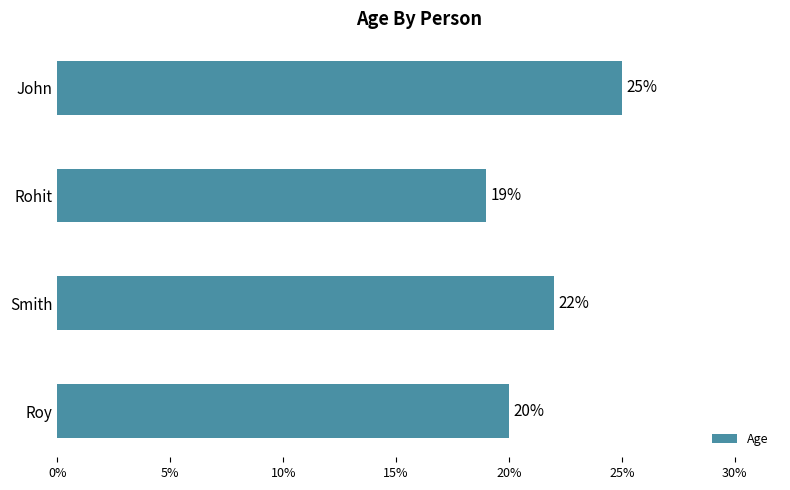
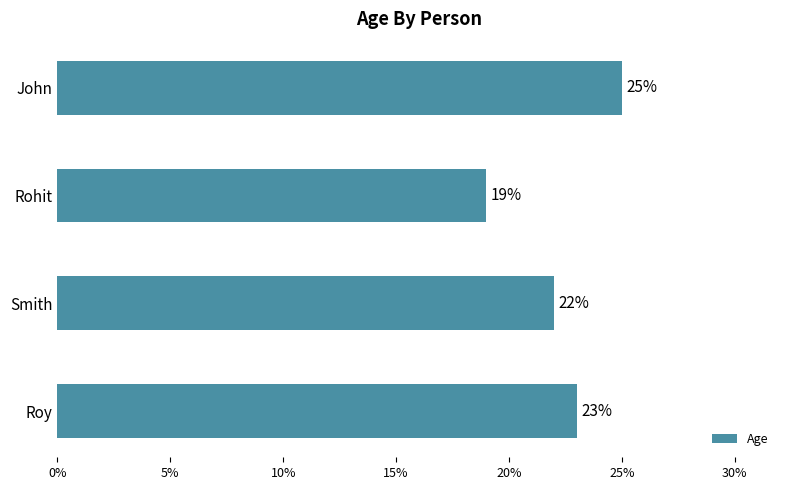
Roy: 20% -> 23%
